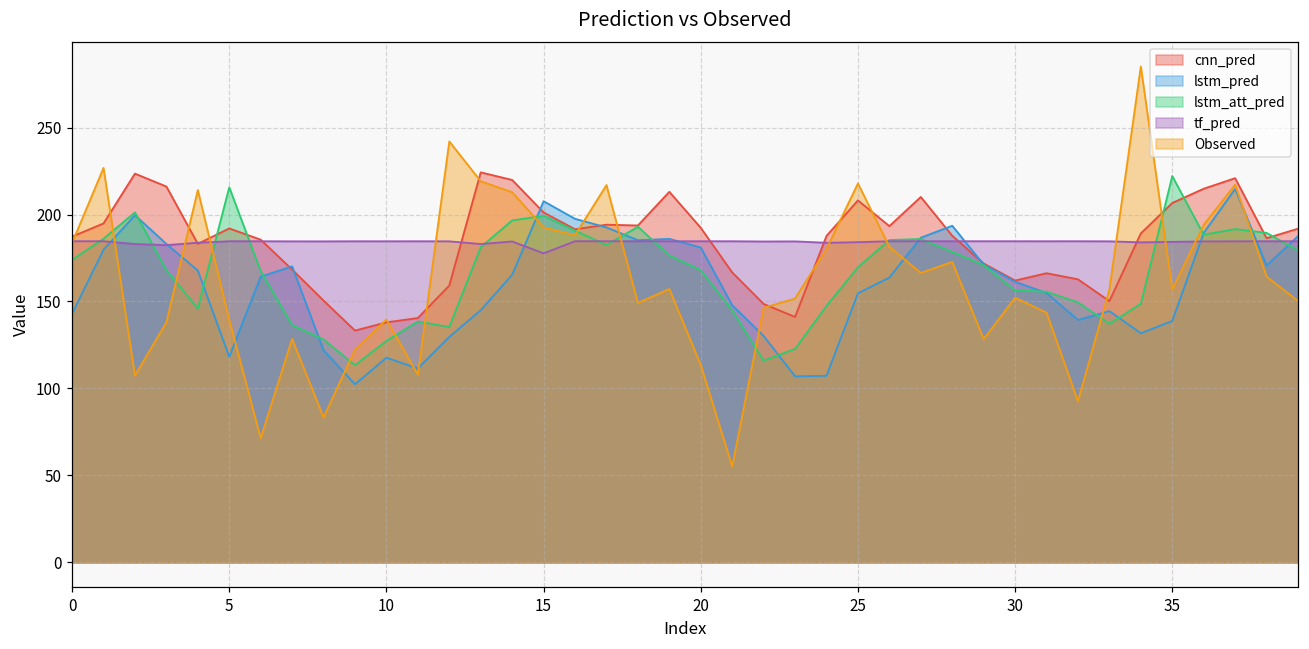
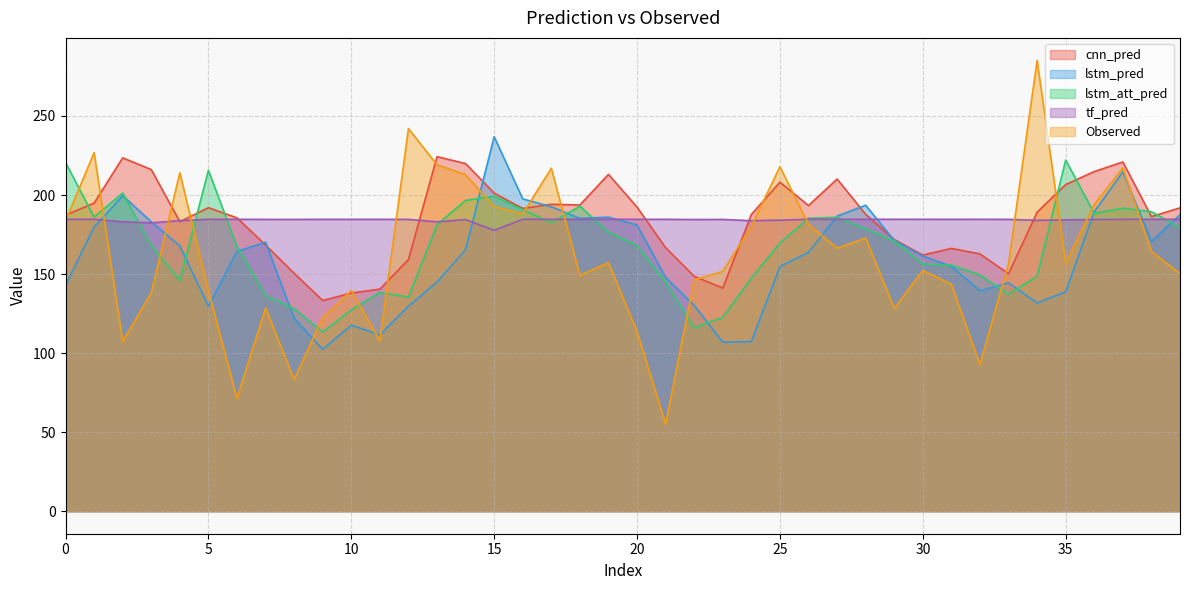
lstm_att_pred, 0: 174 -> 221
lstm_pred, 5: 118 -> 130
lstm_pred, 15: 208 -> 237
